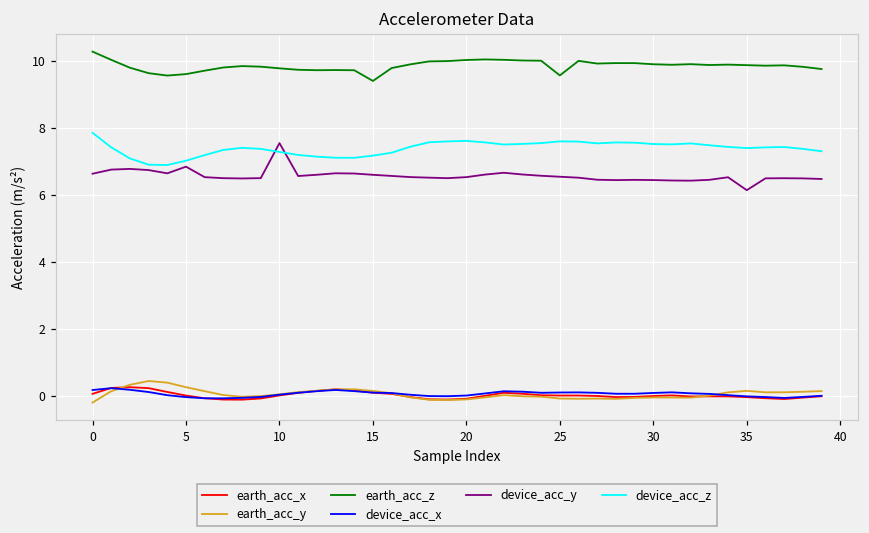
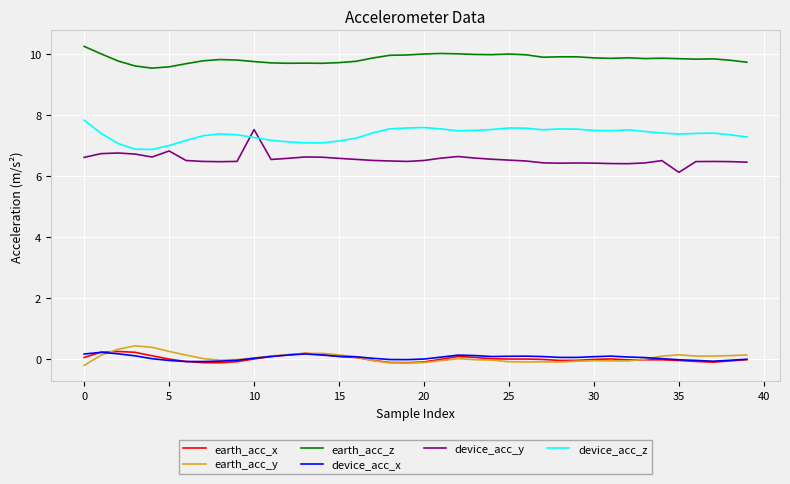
earth_acc_z, 15: 9.4 -> 9.7
earth_acc_z, 25: 9.6 -> 10.0
